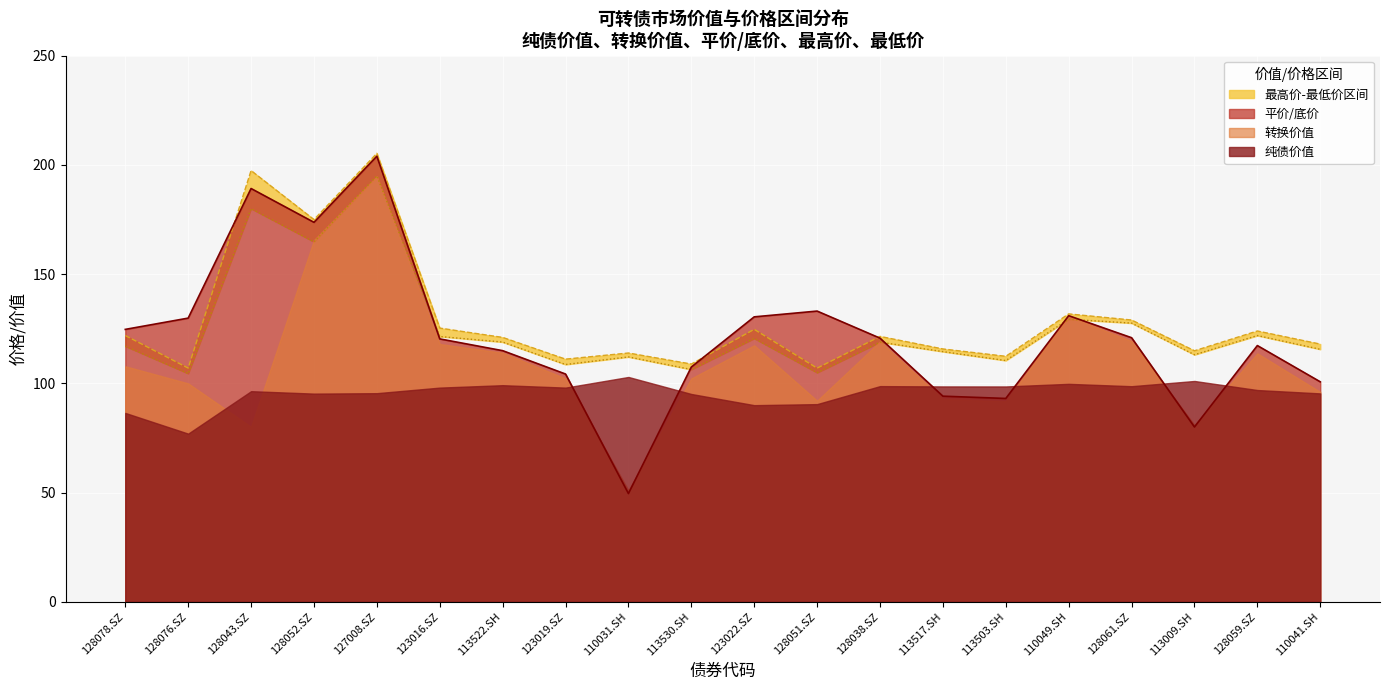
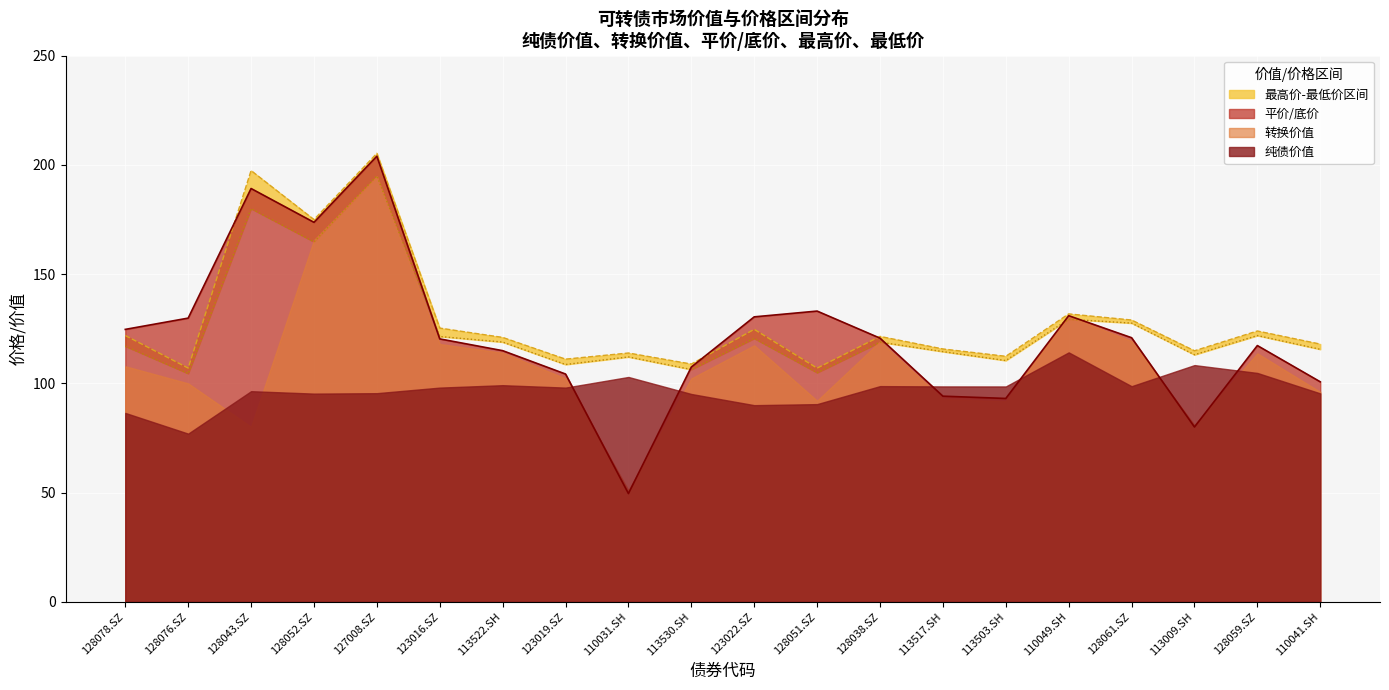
纯债价值, 110049.SH: 100 -> 114
纯债价值, 113009.SH: 101 -> 108
纯债价值, 128059.SZ: 97 -> 105
